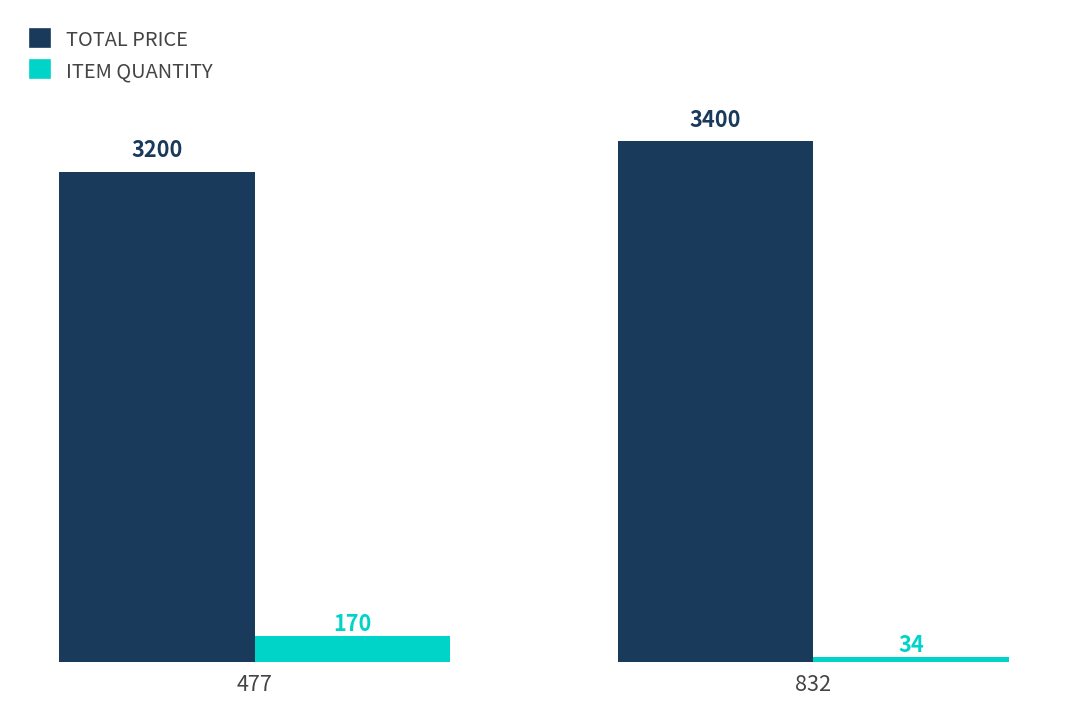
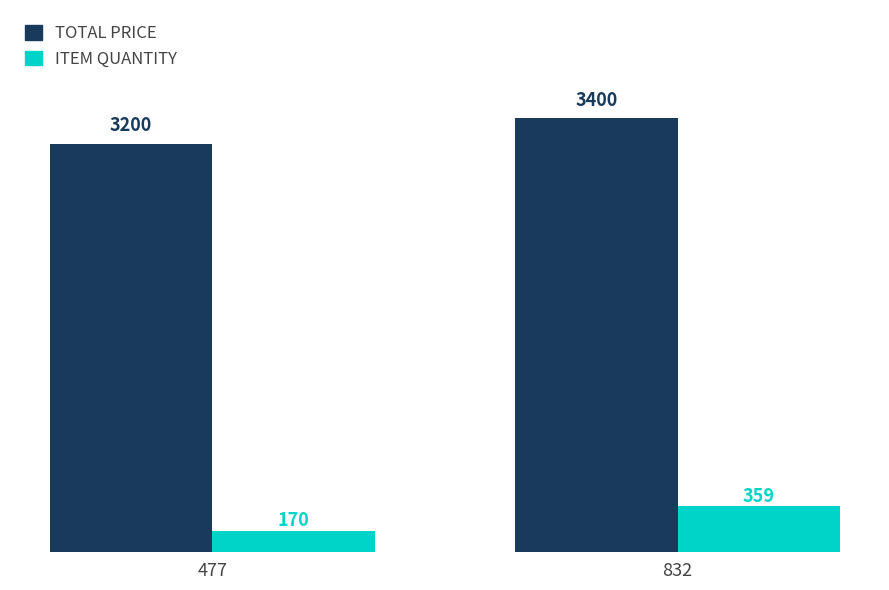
ITEM QUANTITY, 832: 34 -> 359
